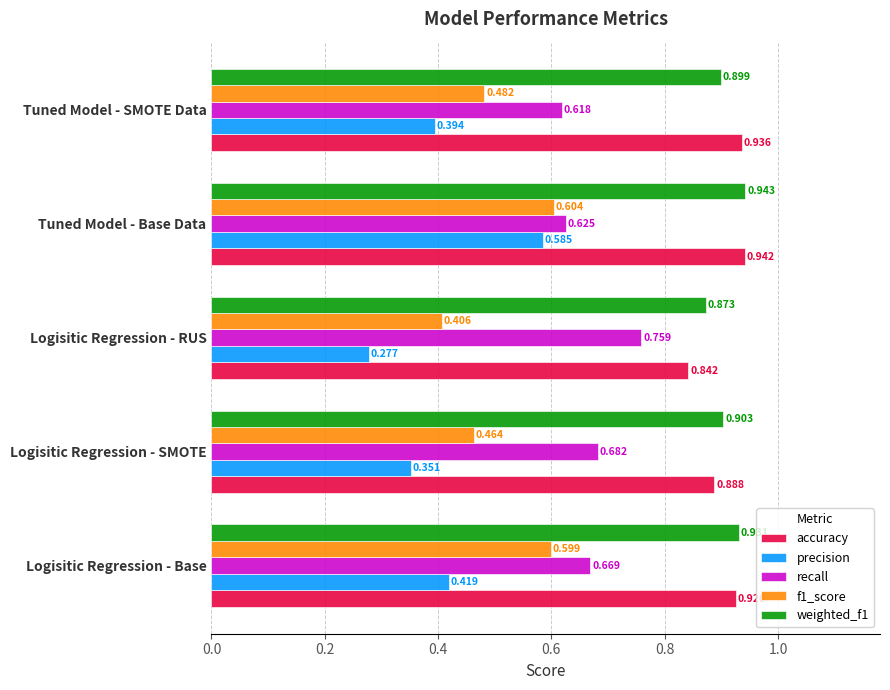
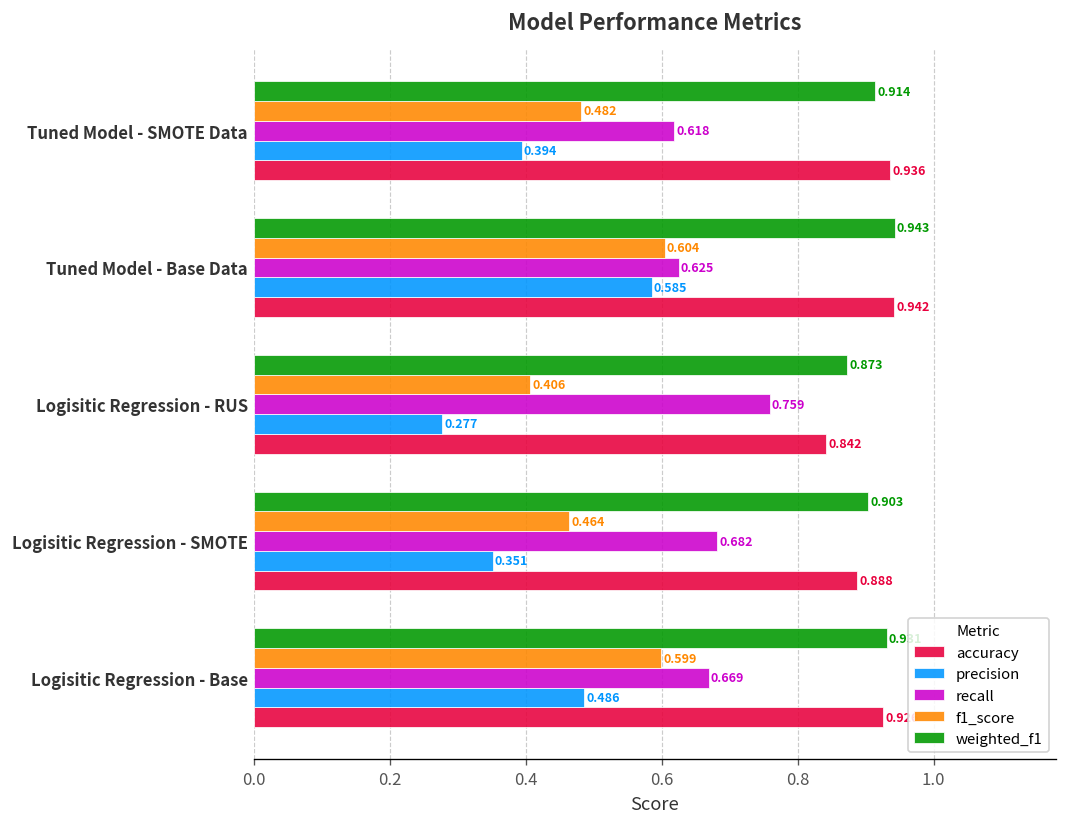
weighted_f1, Tuned Model - SMOTE Data: 0.899 -> 0.914
precision, Logisitic Regression - Base: 0.419 -> 0.486
